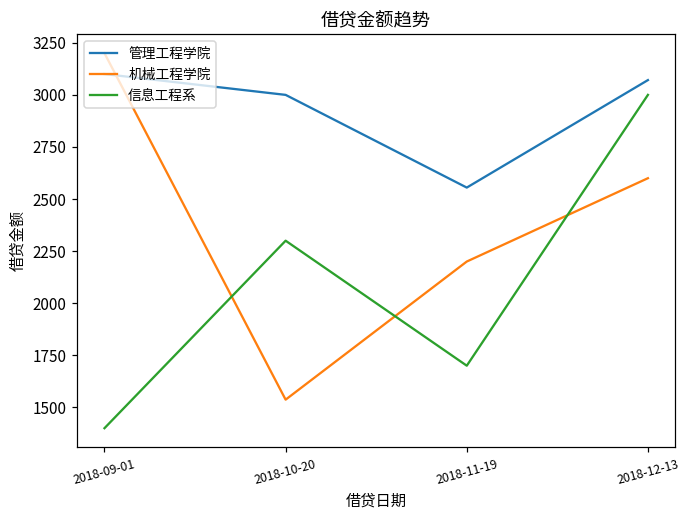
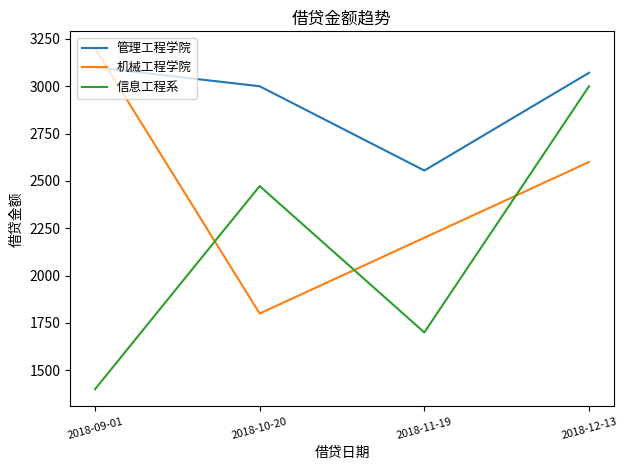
机械工程学院, 2018-10-20: 1540 -> 1800
信息工程系, 2018-10-20: 2300 -> 2470
